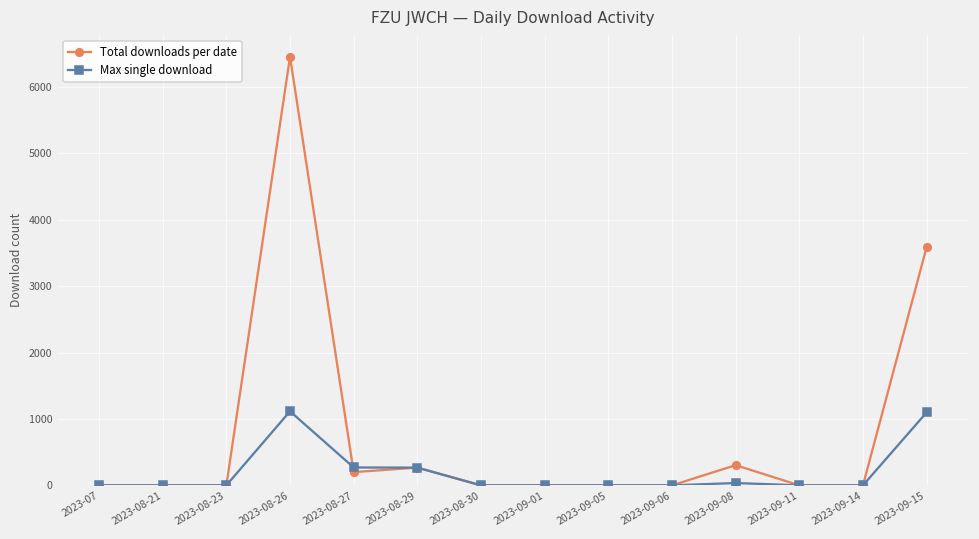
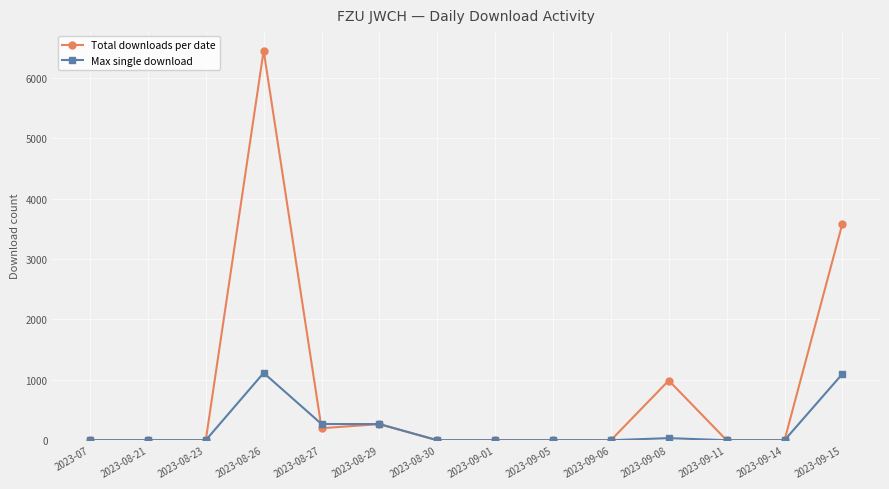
Total downloads per date, 2023-09-08: 300 -> 1000
